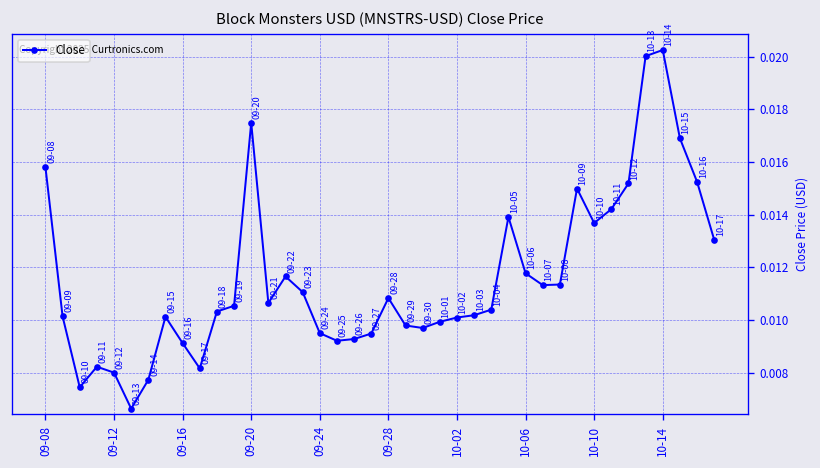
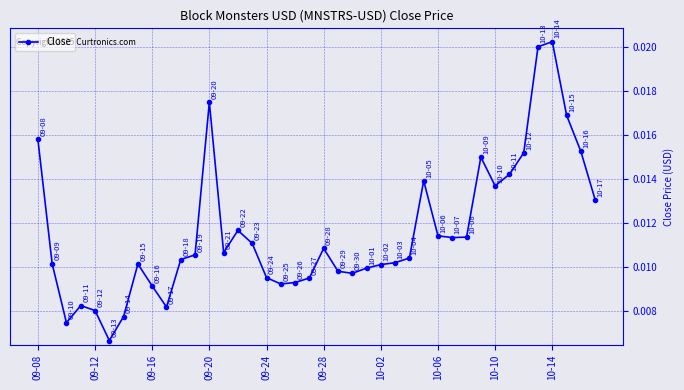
10-06: 0.0118 -> 0.0114
